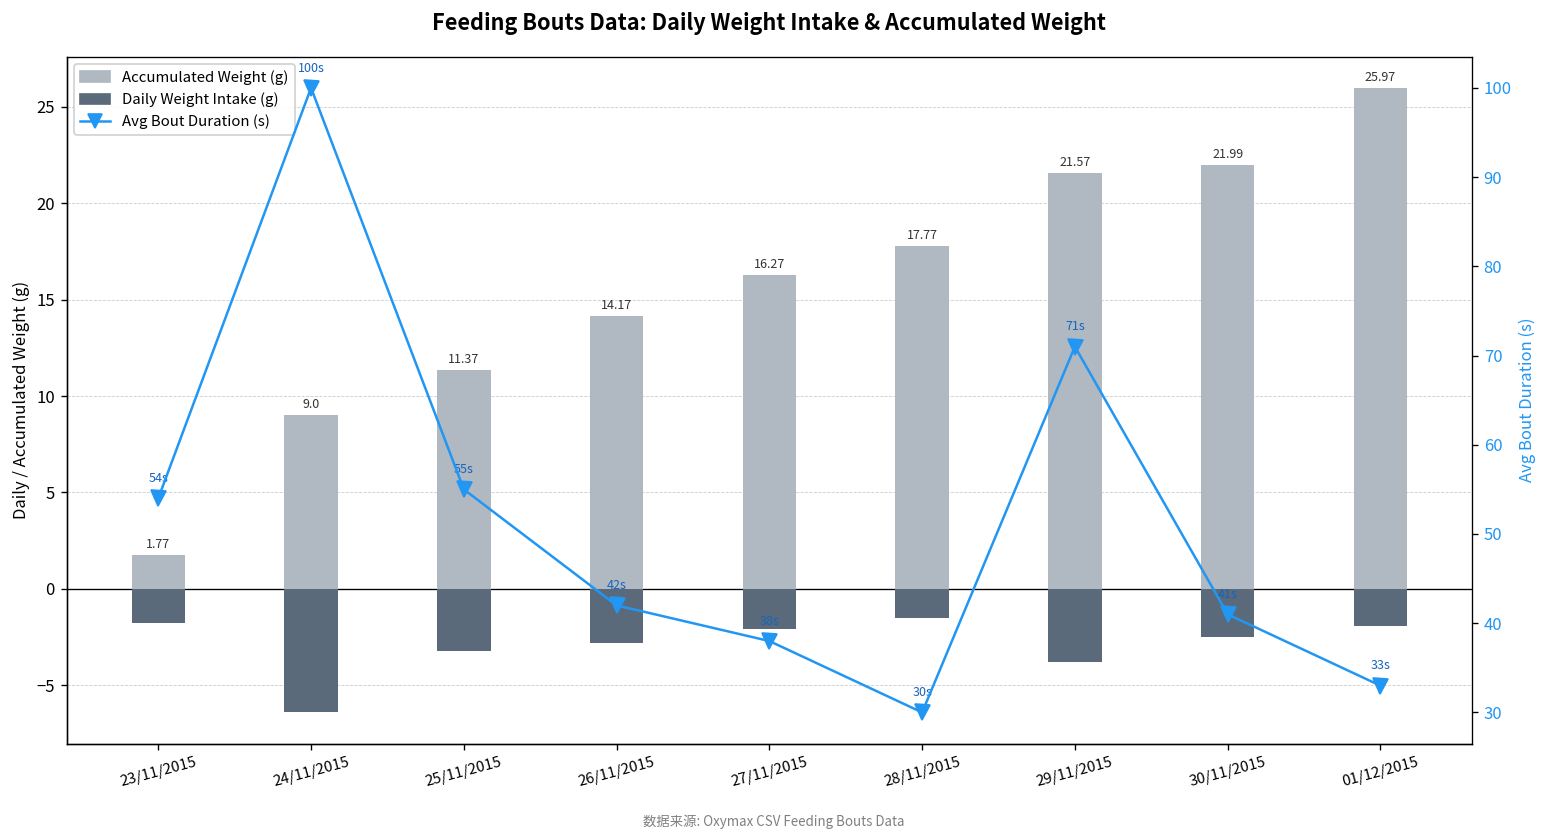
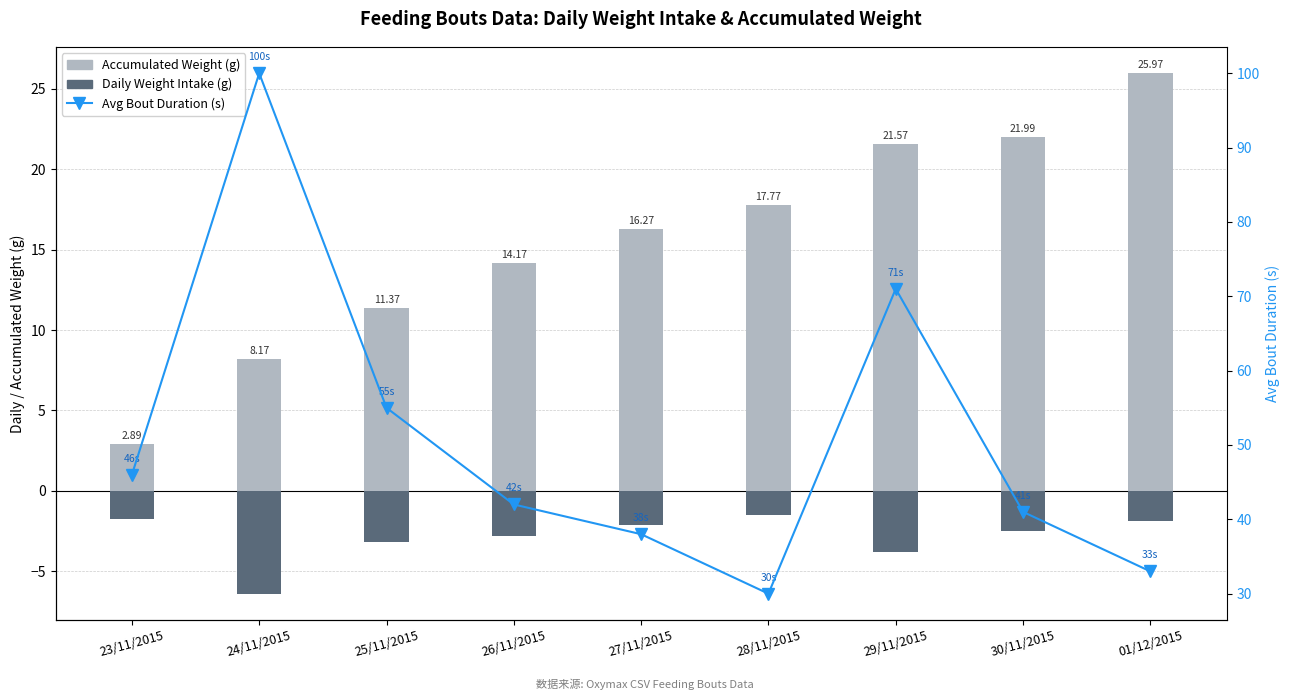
Accumulated Weight (g), 23/11/2015: 1.77 -> 2.89
Accumulated Weight (g), 24/11/2015: 9.0 -> 8.17
Avg Bout Duration (s), 23/11/2015: 54s -> 46s
